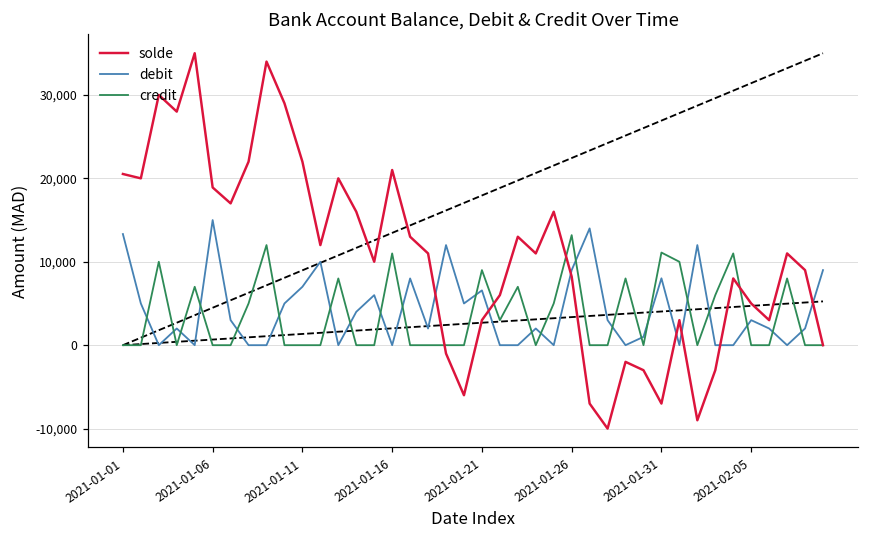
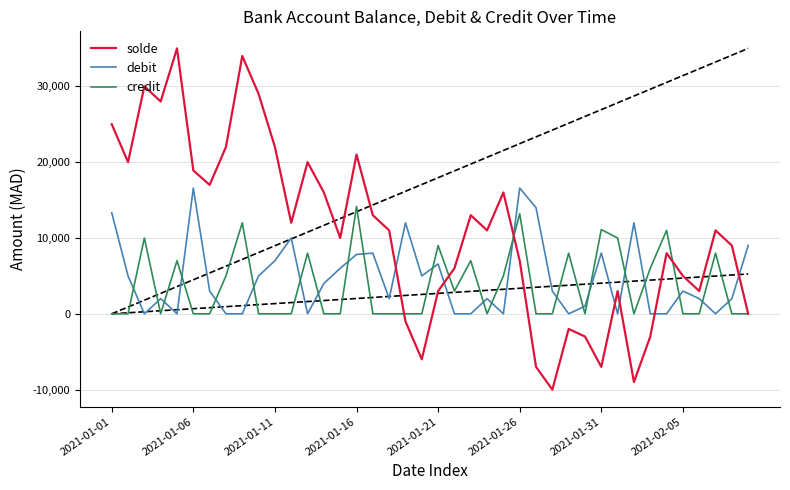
solde, 2021-01-01: 21,000 -> 25,000
debit, 2021-01-06: 15,000 -> 17,000
debit, 2021-01-16: 0 -> 8,000
credit, 2021-01-16: 11,000 -> 14,000
solde, 2021-01-26: 8,000 -> 7,000
debit, 2021-01-26: 9,000 -> 17,000
